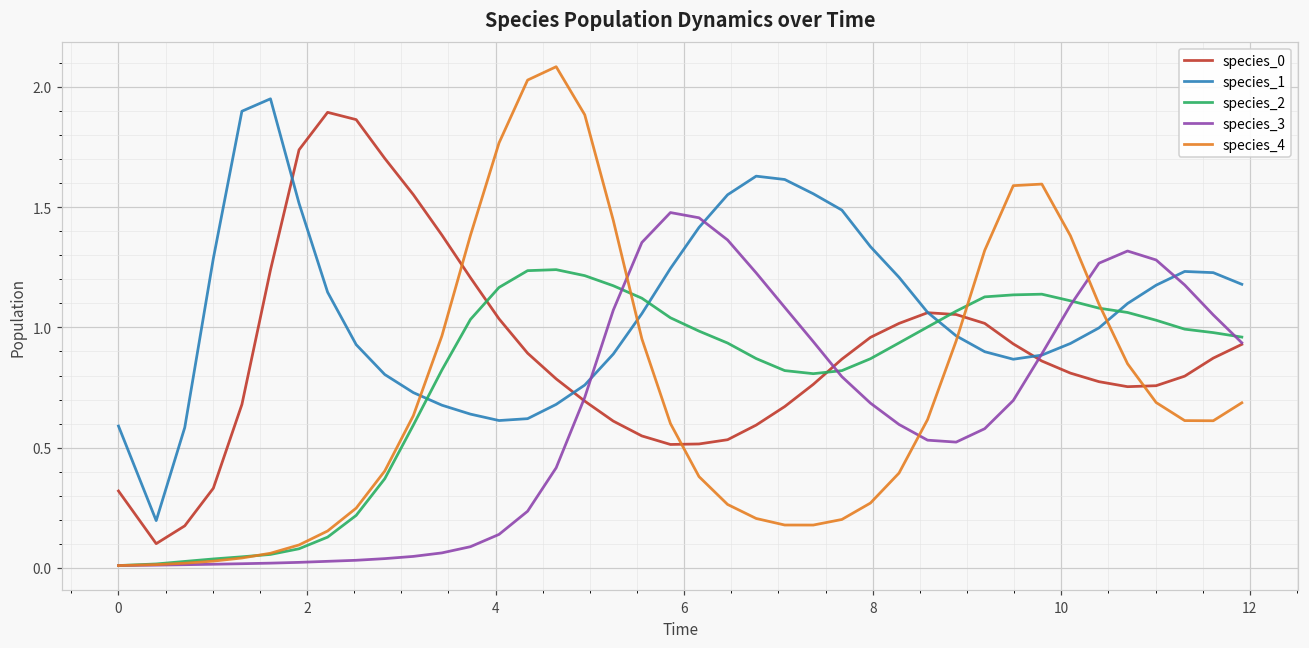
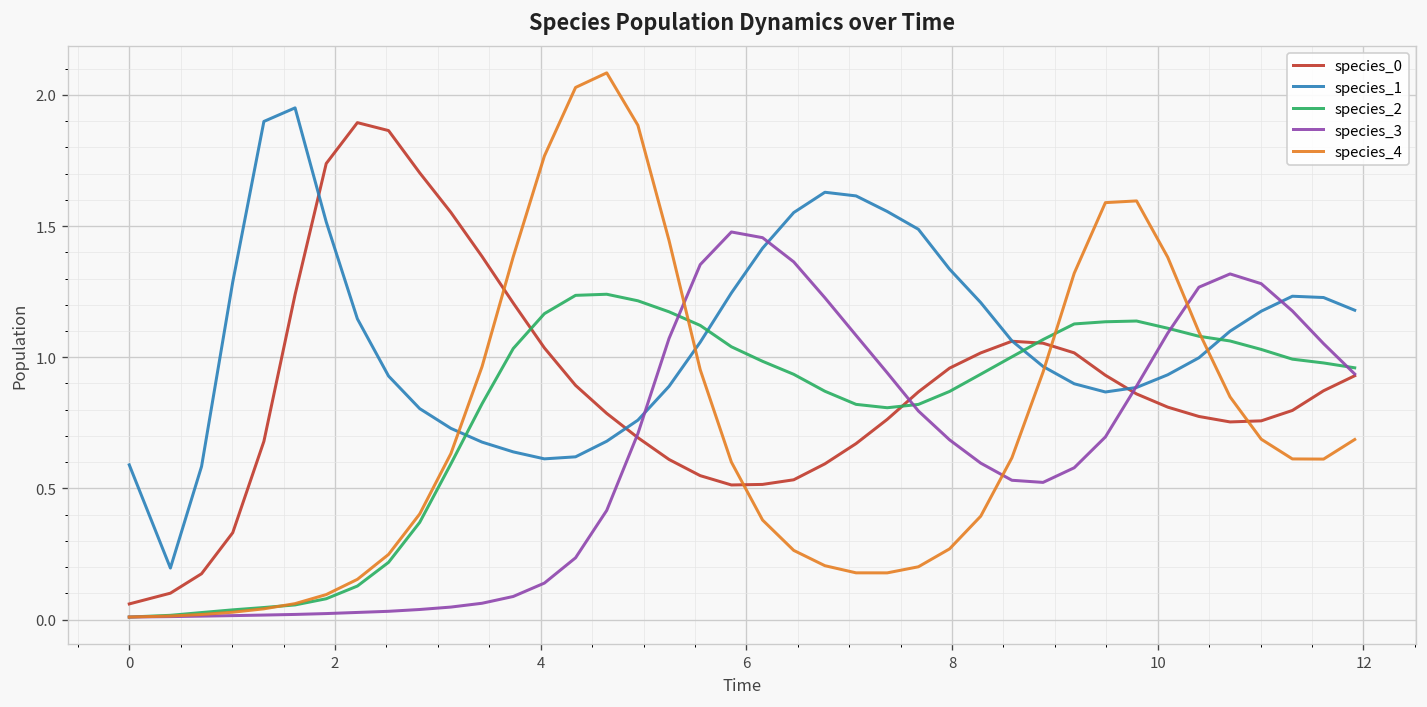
species_0, 0: 0.32 -> 0.06
